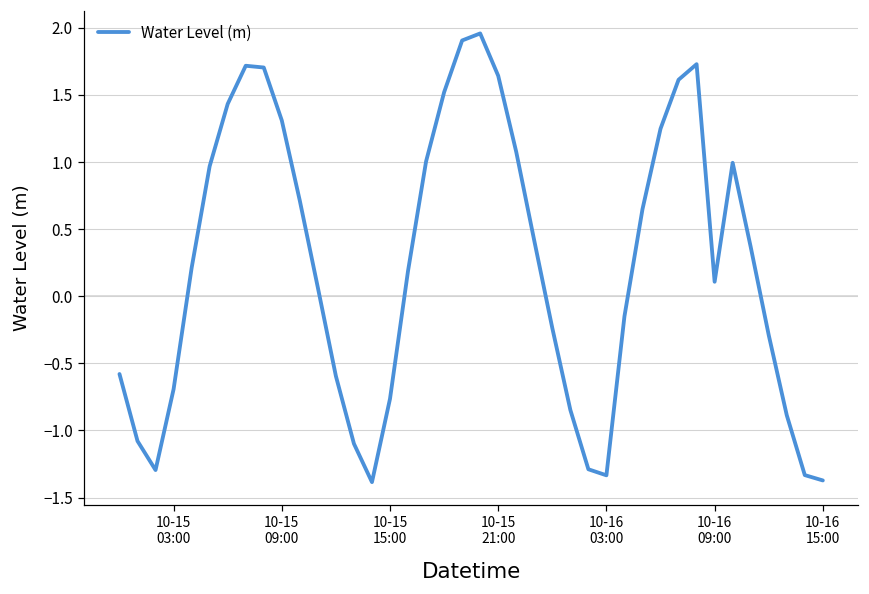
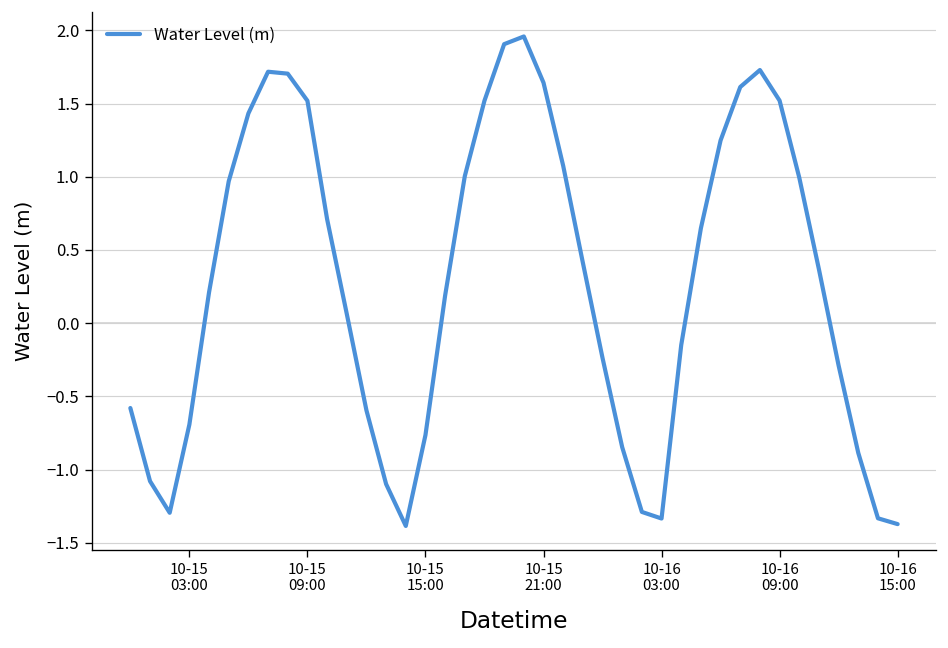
10-15 09:00: 1.31 -> 1.52
10-16 09:00: 0.11 -> 1.52
